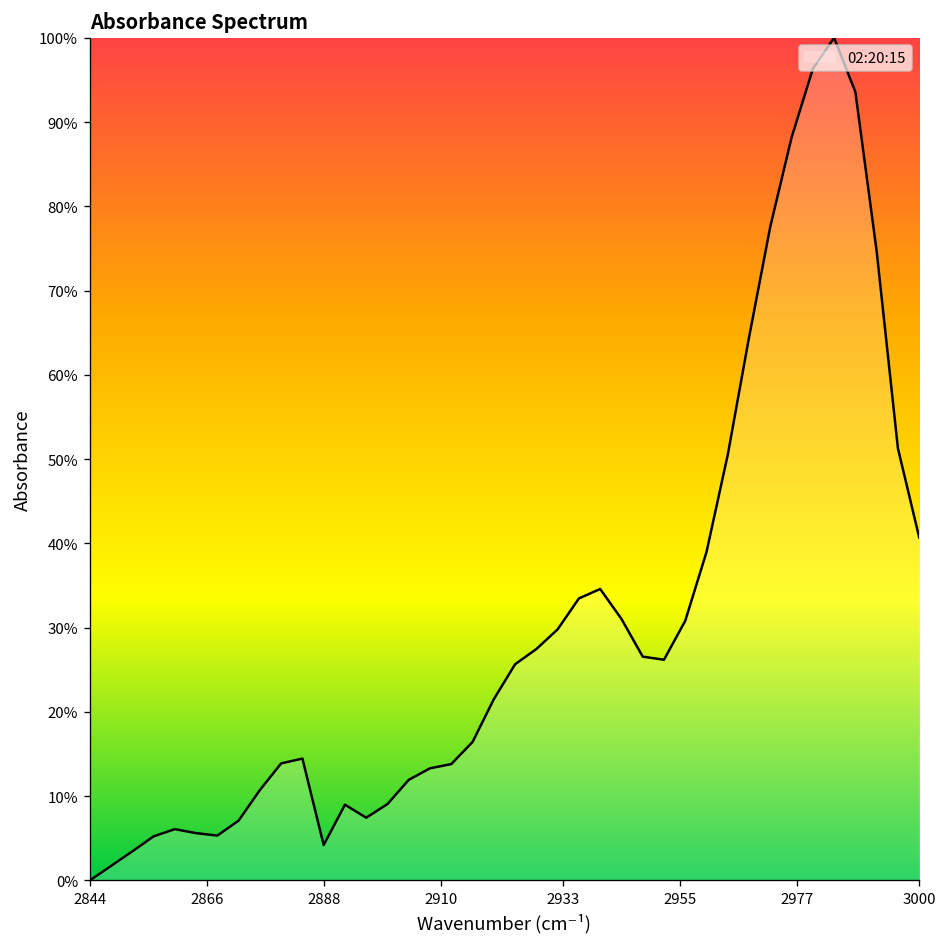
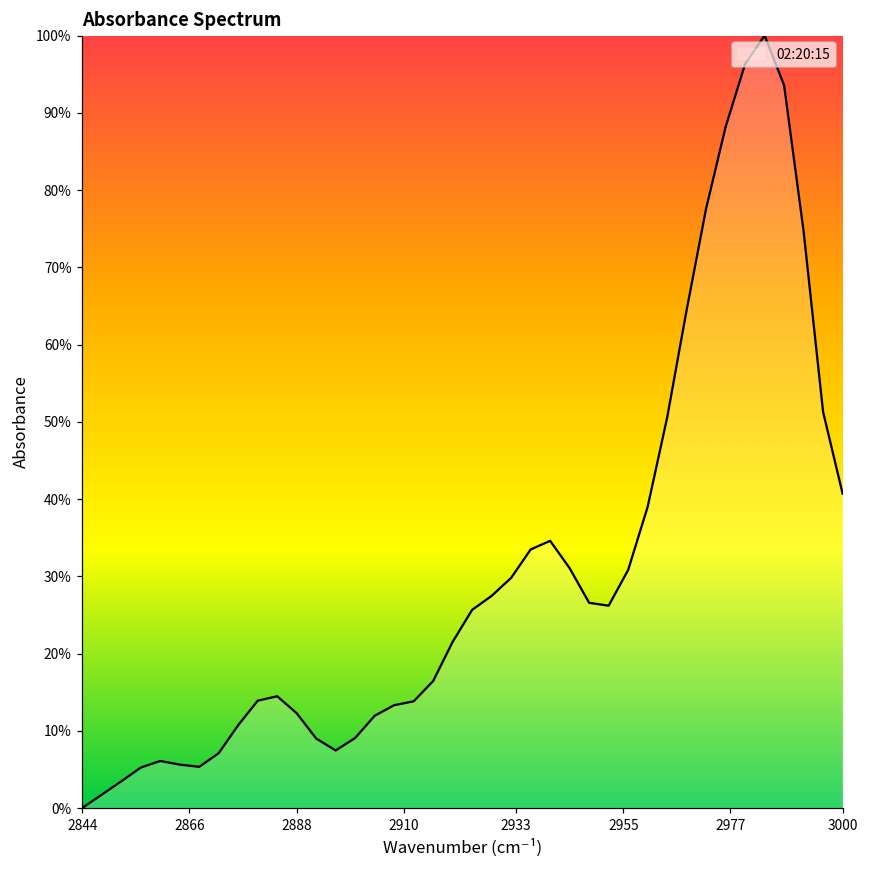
2888: 4% -> 12%
